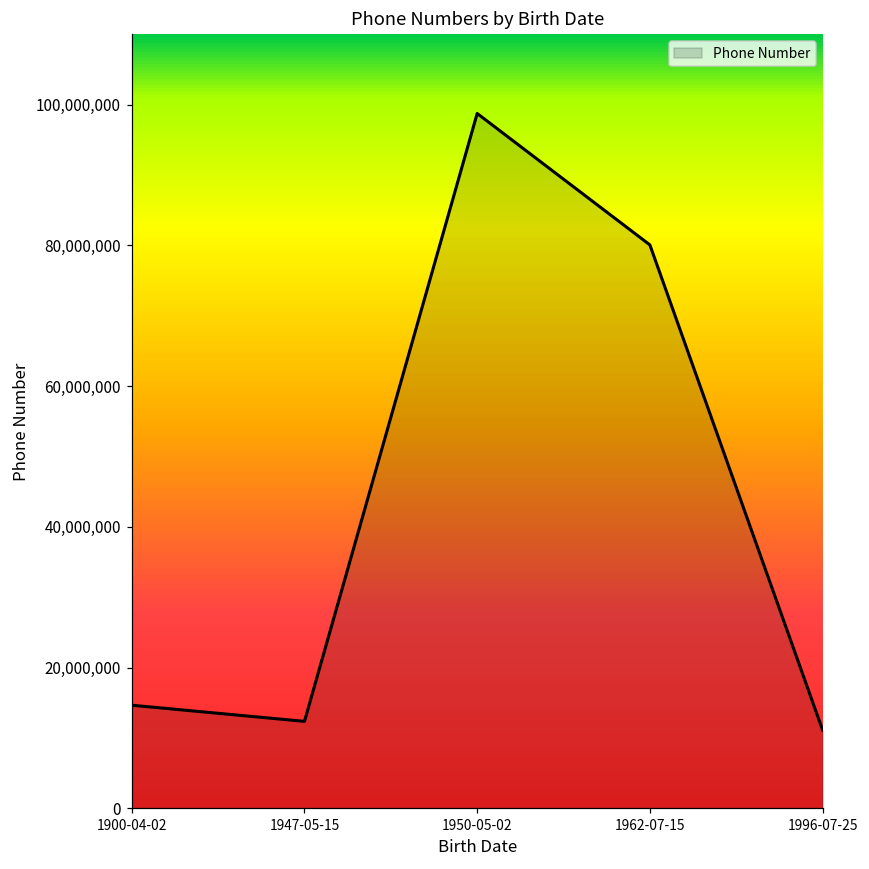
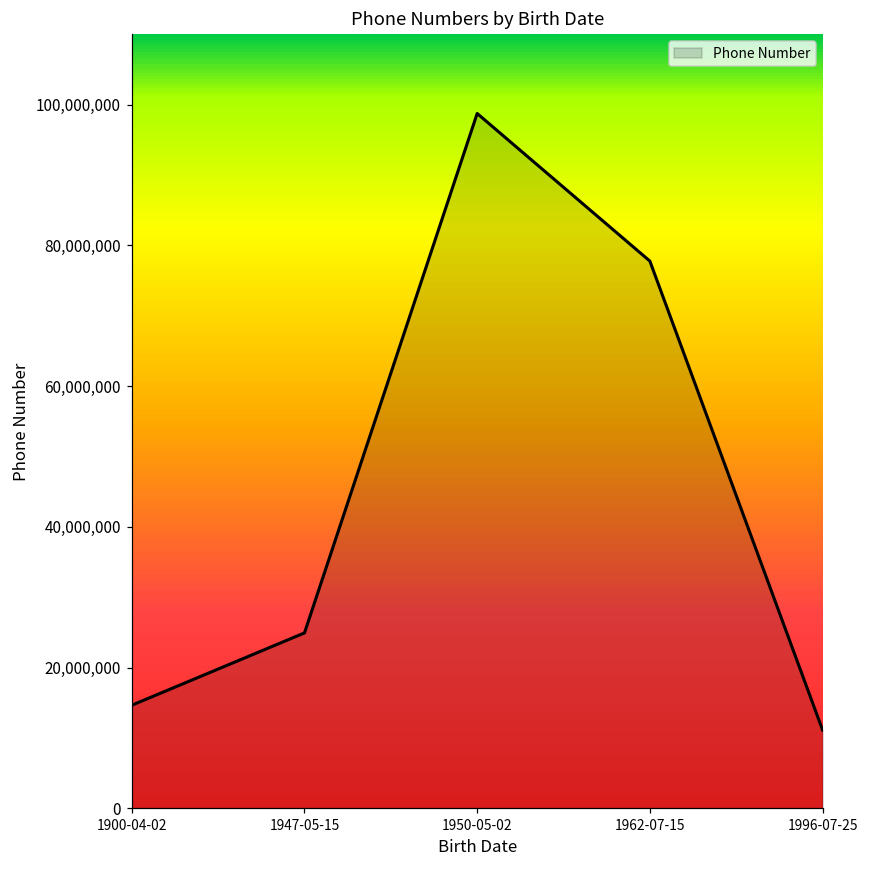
1947-05-15: 12,000,000 -> 25,000,000
1962-07-15: 80,000,000 -> 78,000,000
